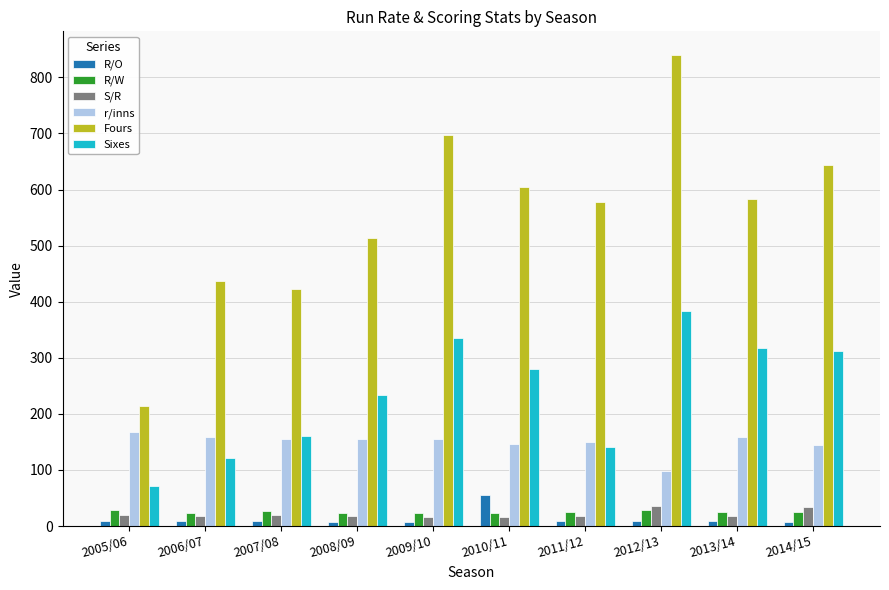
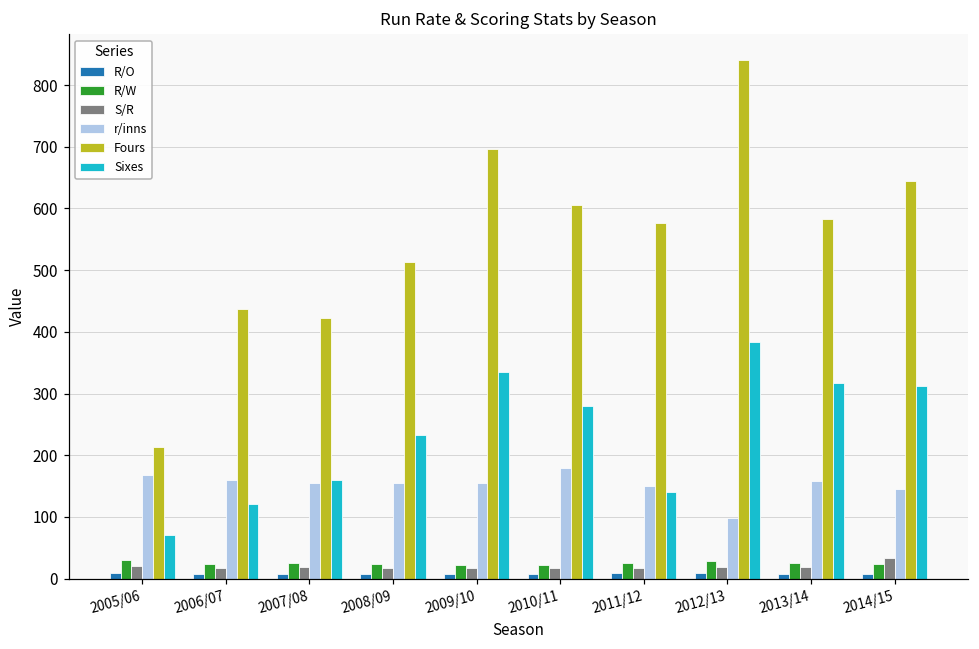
R/O, 2010/11: 60 -> 10
r/inns, 2010/11: 150 -> 180
S/R, 2012/13: 40 -> 20
